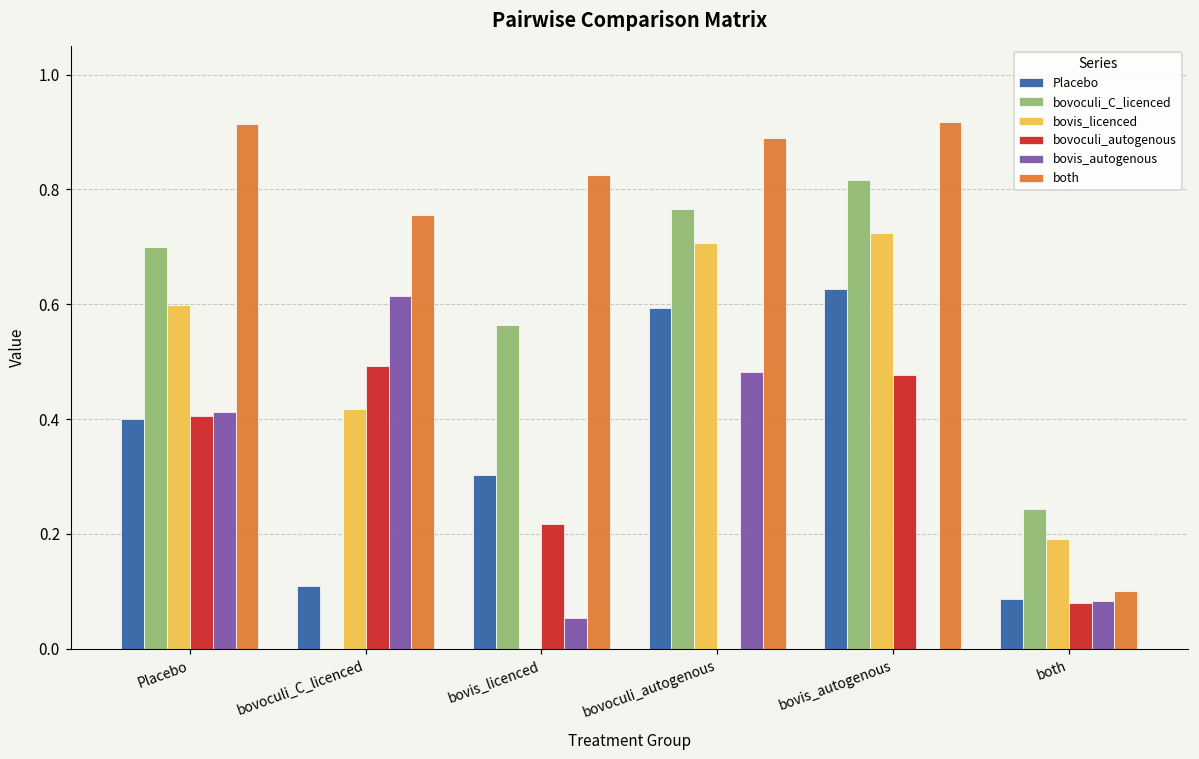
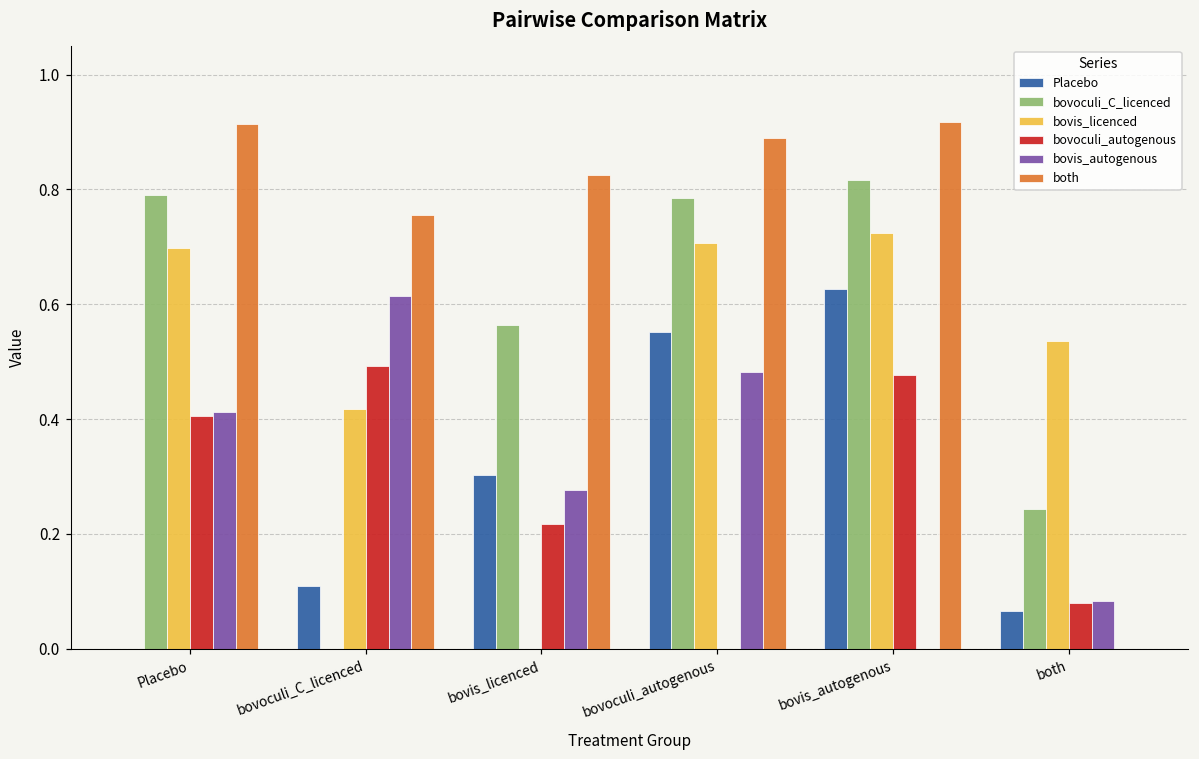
Placebo, Placebo: 0.4 -> 0.0
bovoculi_C_licenced, Placebo: 0.70 -> 0.79
bovis_licenced, Placebo: 0.60 -> 0.70
bovis_autogenous, bovis_licenced: 0.05 -> 0.28
Placebo, bovoculi_autogenous: 0.59 -> 0.55
bovoculi_C_licenced, bovoculi_autogenous: 0.77 -> 0.79
Placebo, both: 0.09 -> 0.07
bovis_licenced, both: 0.19 -> 0.54
both, both: 0.1 -> 0.0
